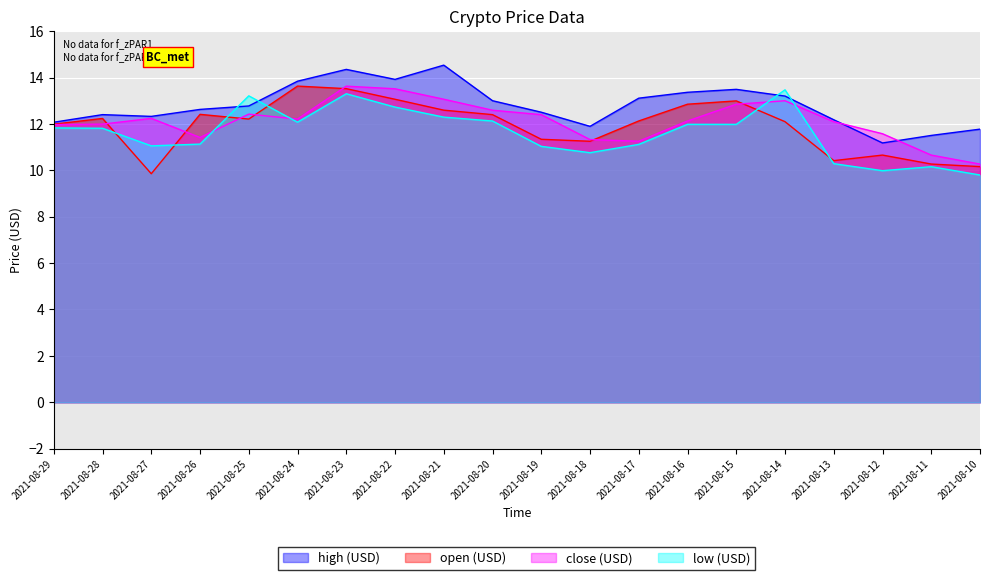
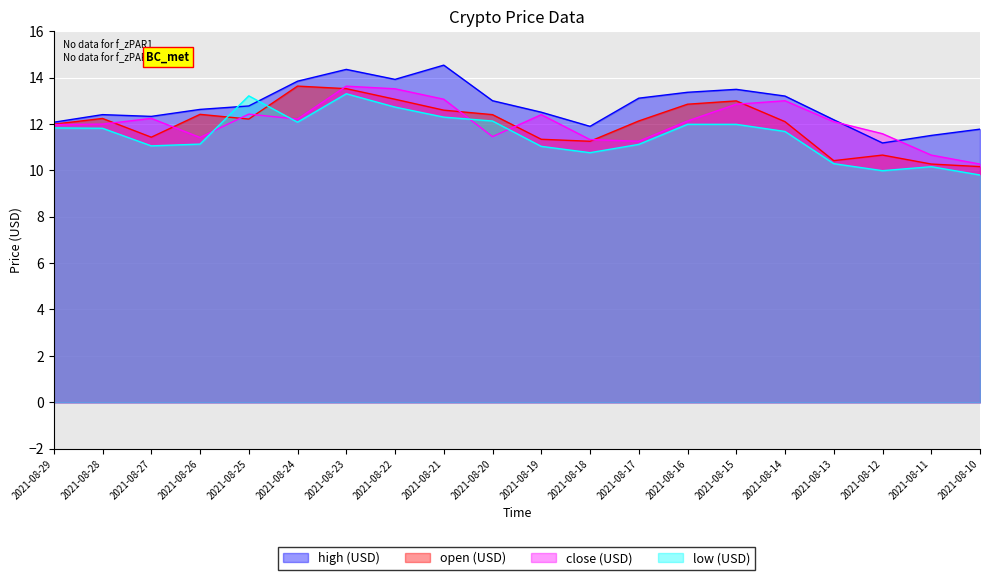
open (USD), 2021-08-27: 9.9 -> 11.4
close (USD), 2021-08-20: 12.6 -> 11.5
low (USD), 2021-08-14: 13.5 -> 11.7
